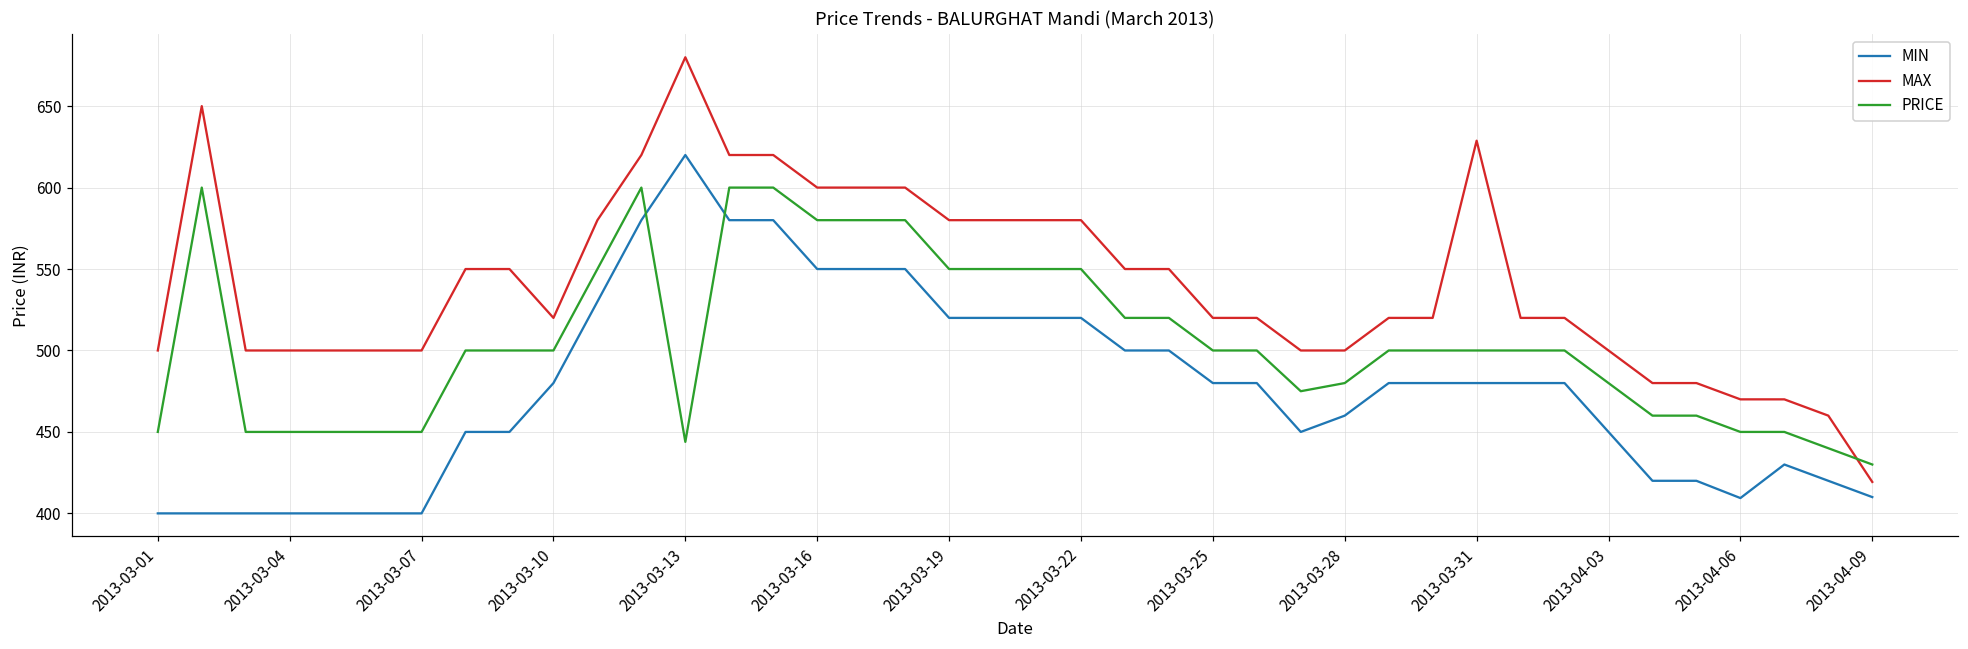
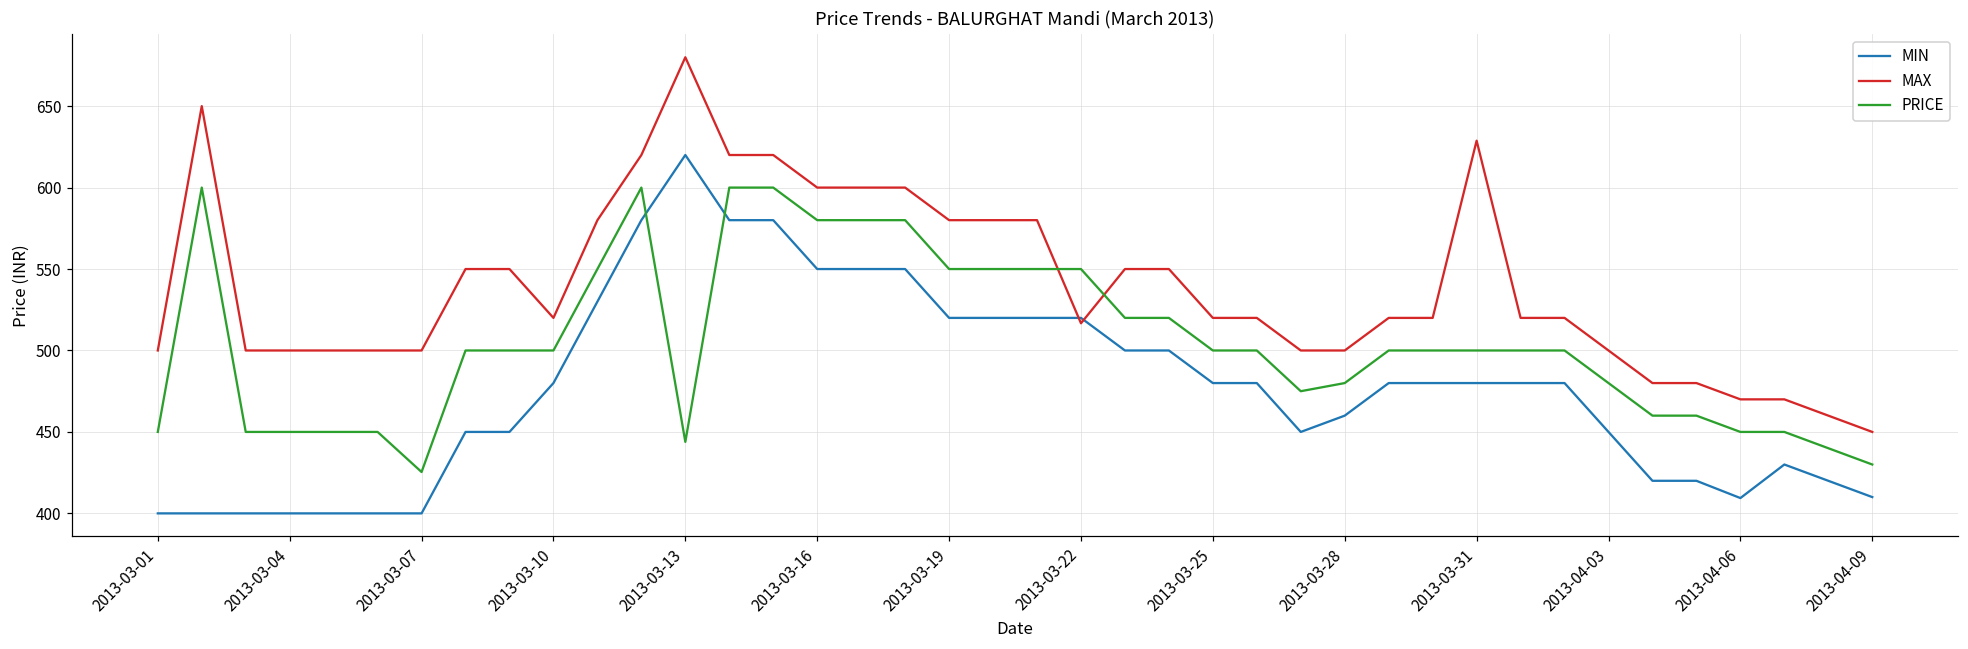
PRICE, 2013-03-07: 450 -> 425
MAX, 2013-03-22: 580 -> 517
MAX, 2013-04-09: 419 -> 450
